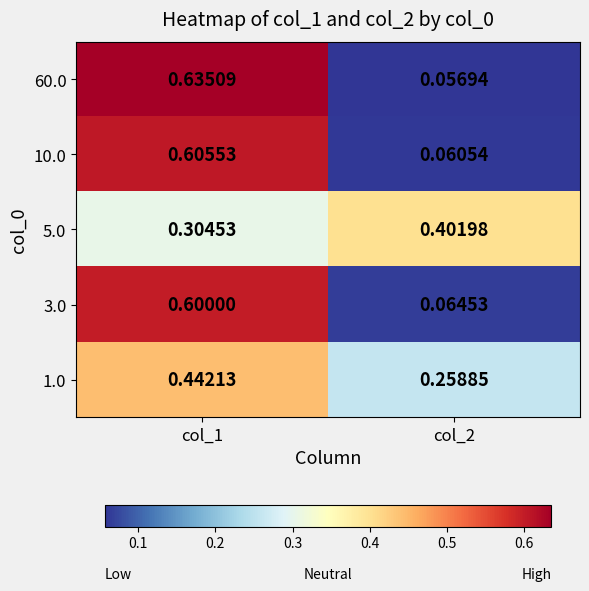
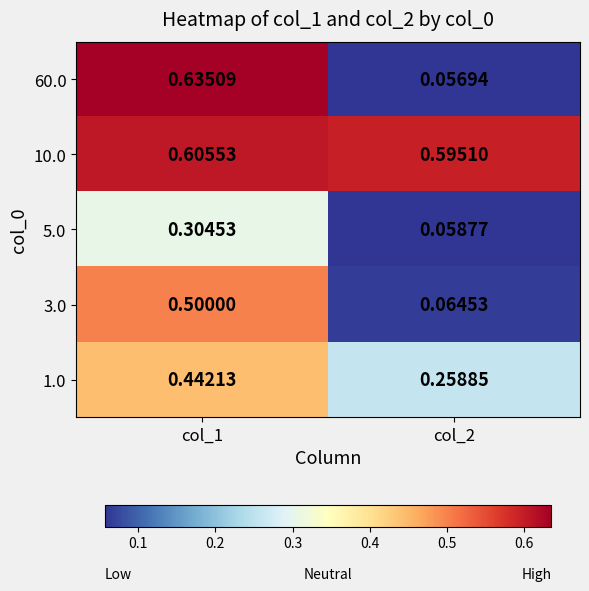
10.0, col_2: 0.06054 -> 0.59510
5.0, col_2: 0.40198 -> 0.05877
3.0, col_1: 0.60000 -> 0.50000
